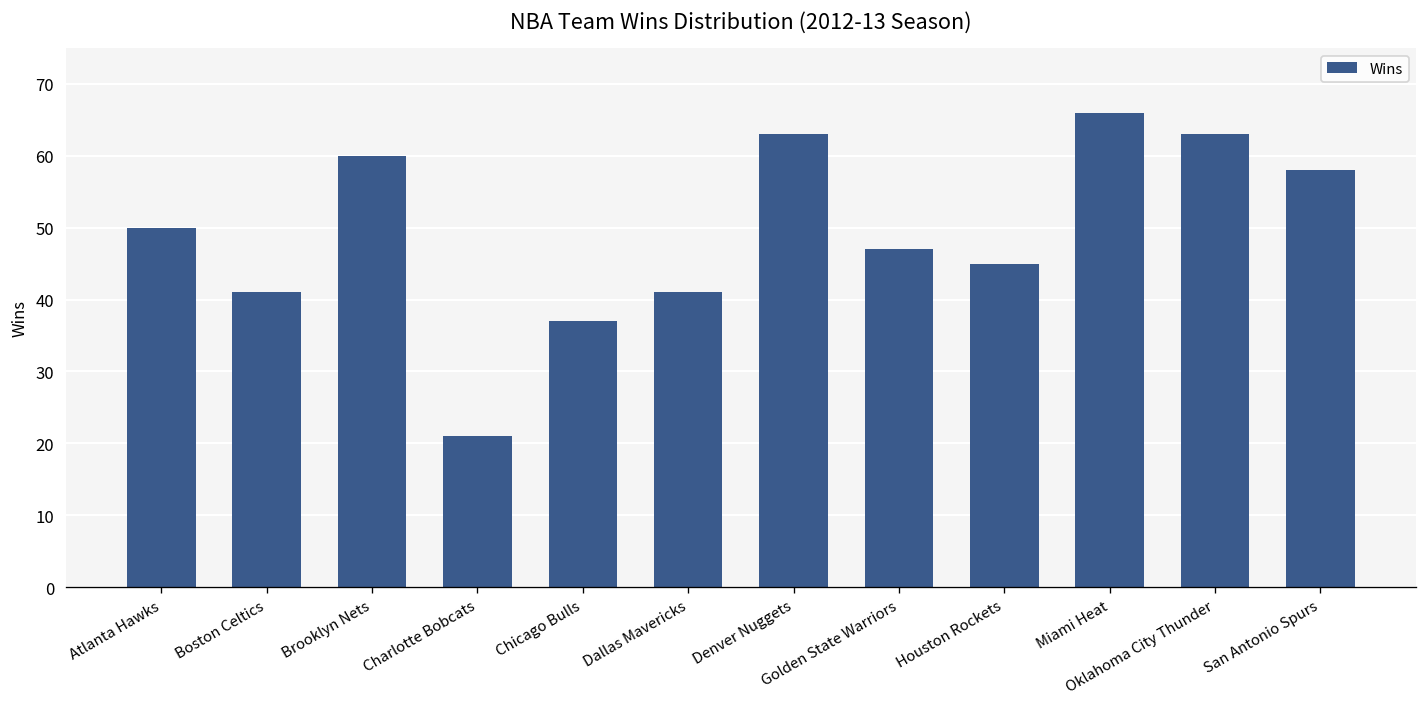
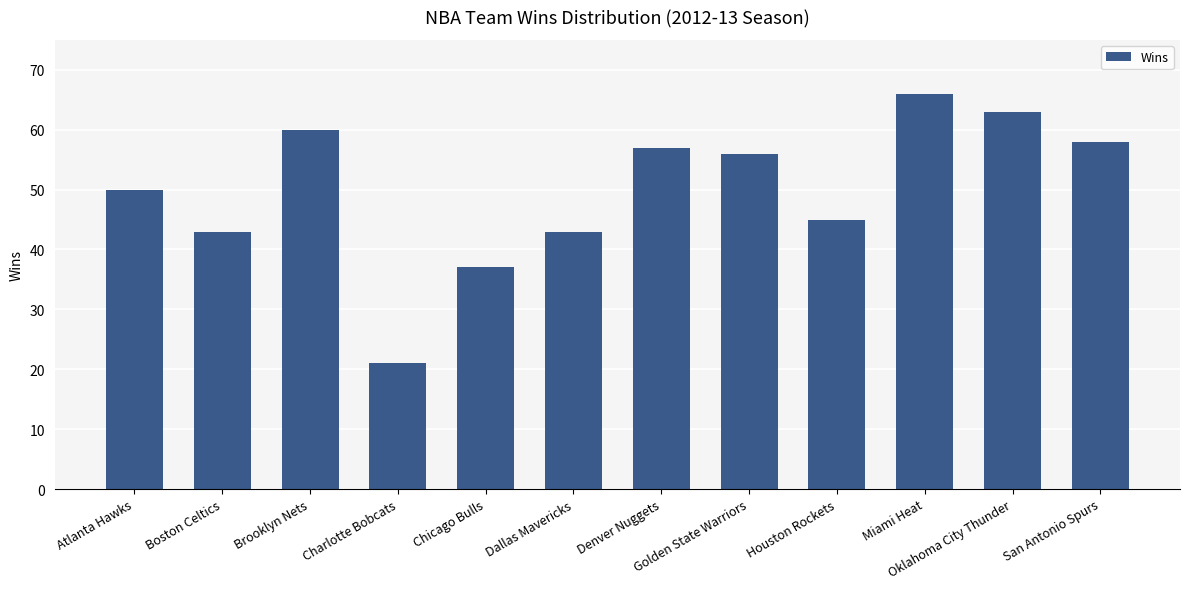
Boston Celtics: 41 -> 43
Dallas Mavericks: 41 -> 43
Denver Nuggets: 63 -> 57
Golden State Warriors: 47 -> 56
